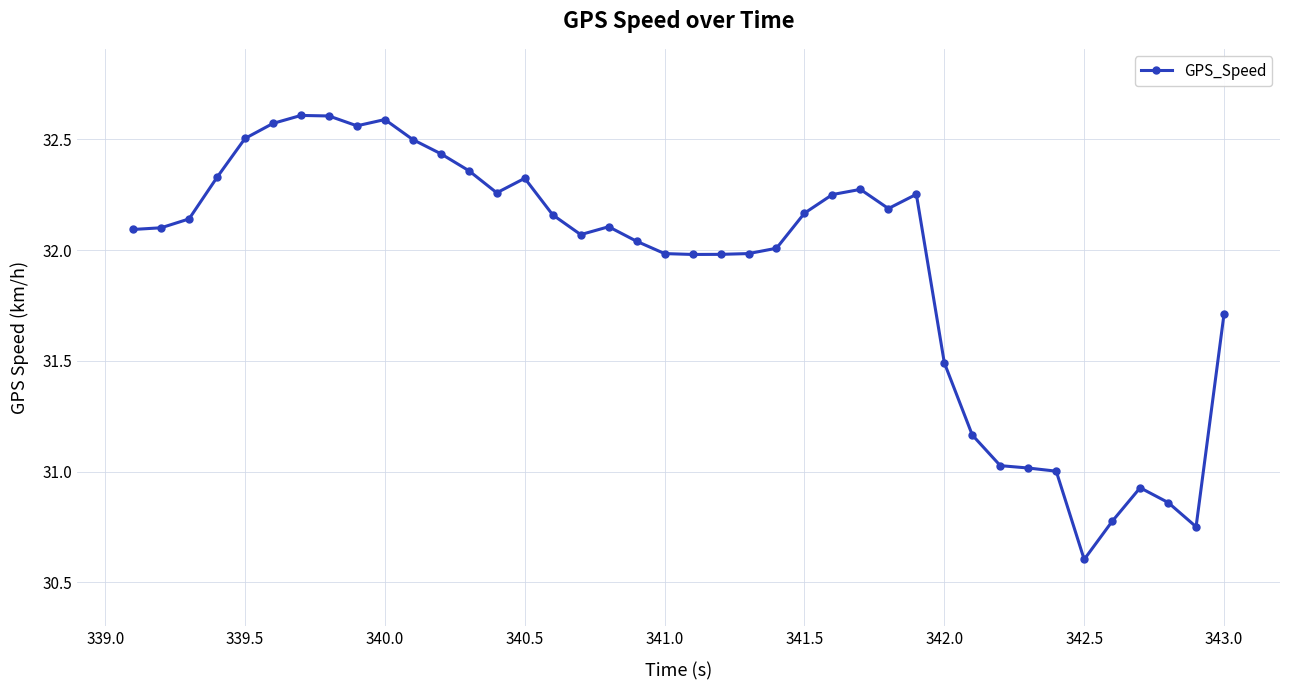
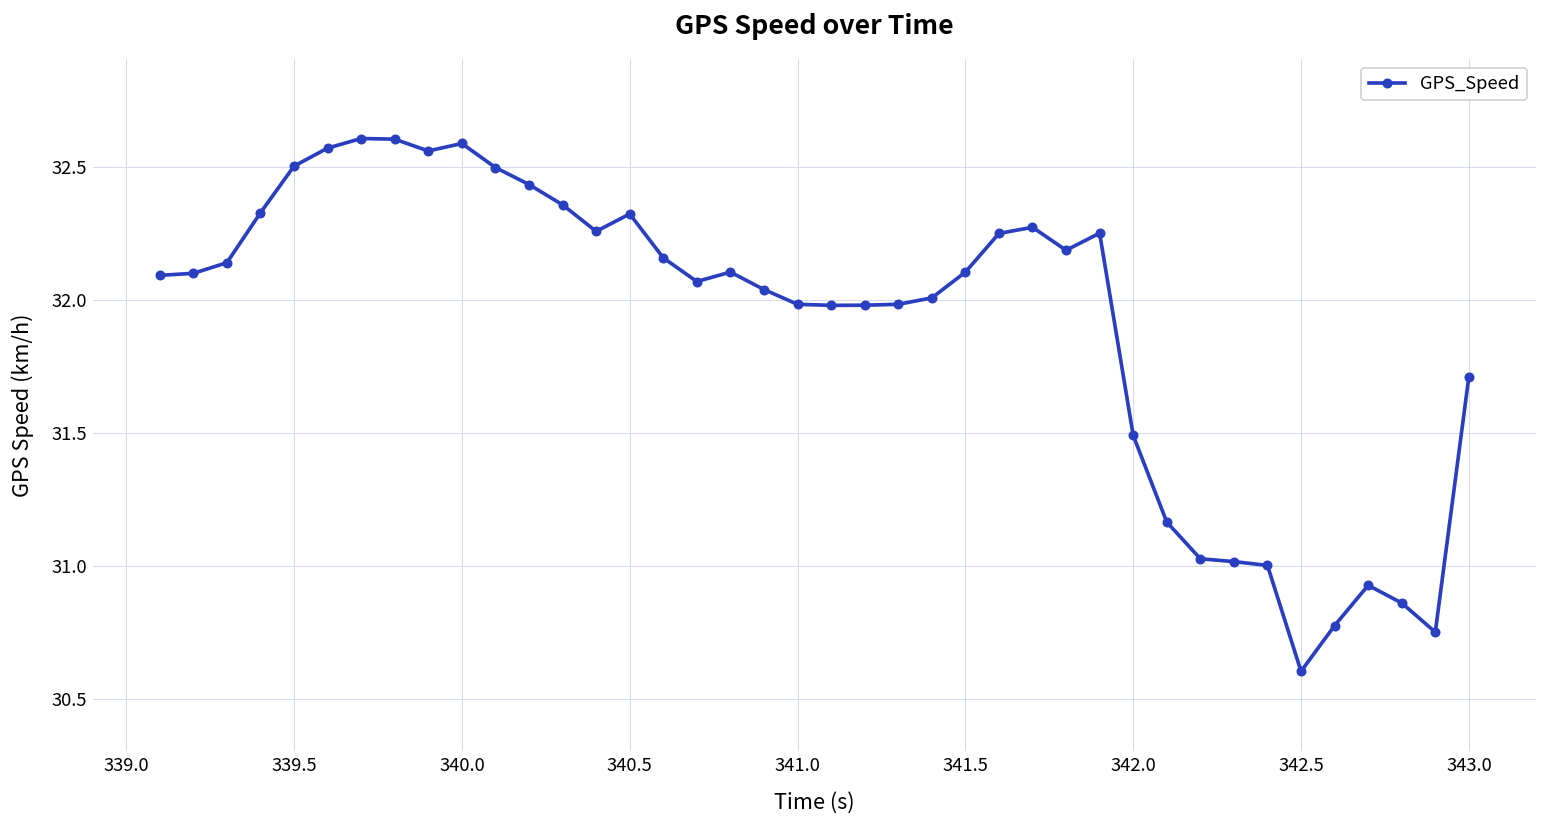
341.5: 32.17 -> 32.11
